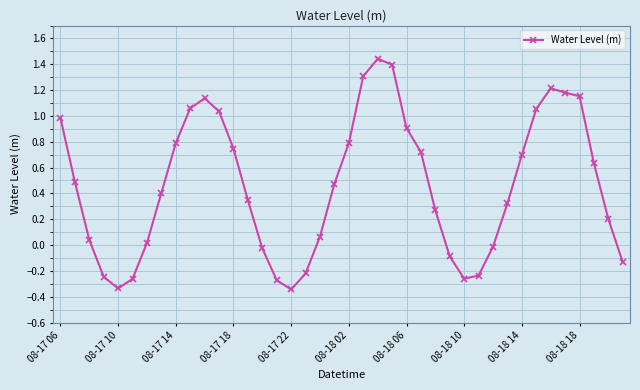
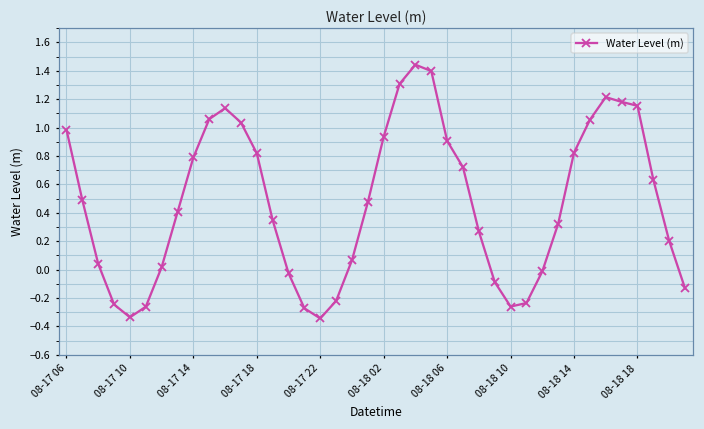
08-17 18: 0.75 -> 0.82
08-18 02: 0.79 -> 0.94
08-18 14: 0.70 -> 0.82
